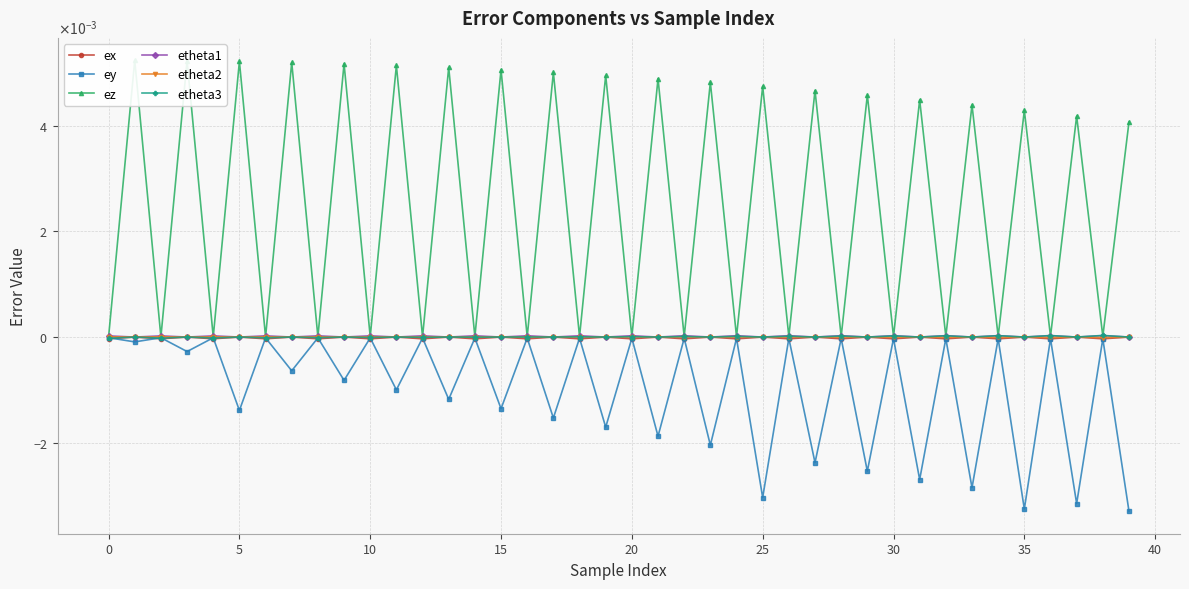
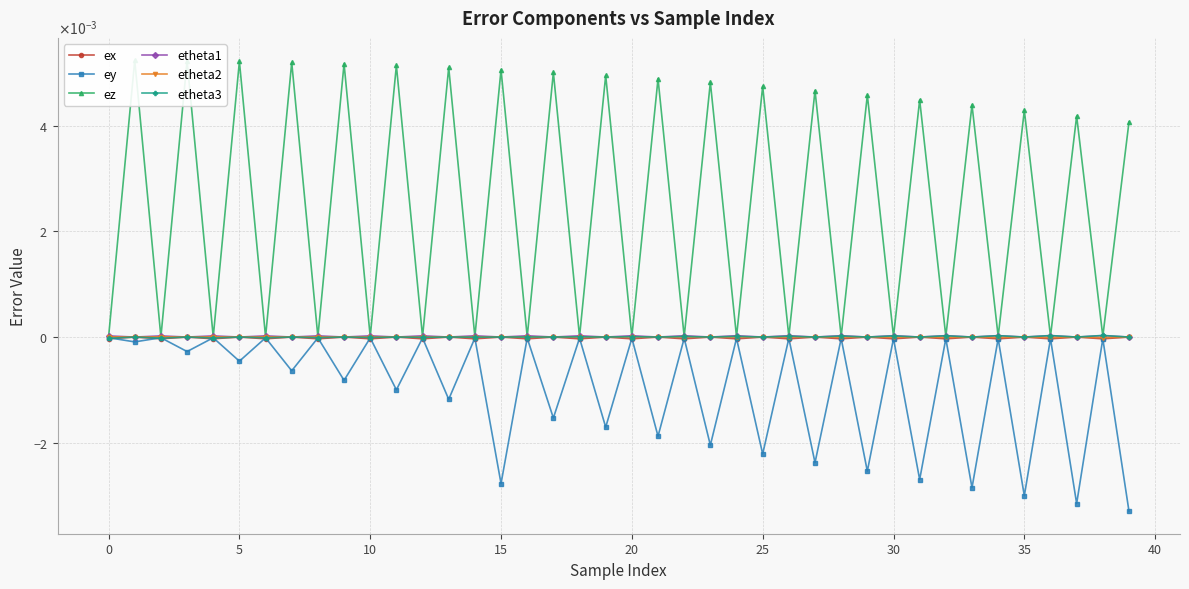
ey, 5: -0.0014 -> -0.0005
ey, 15: -0.0014 -> -0.0028
ey, 25: -0.0030 -> -0.0022
ey, 35: -0.0033 -> -0.0030
